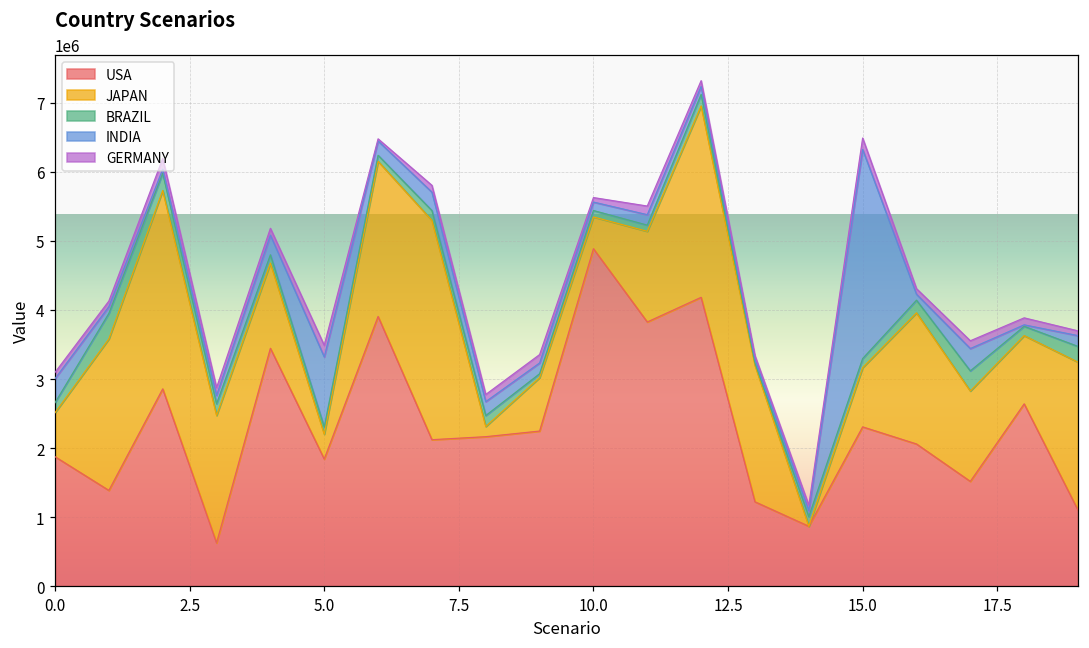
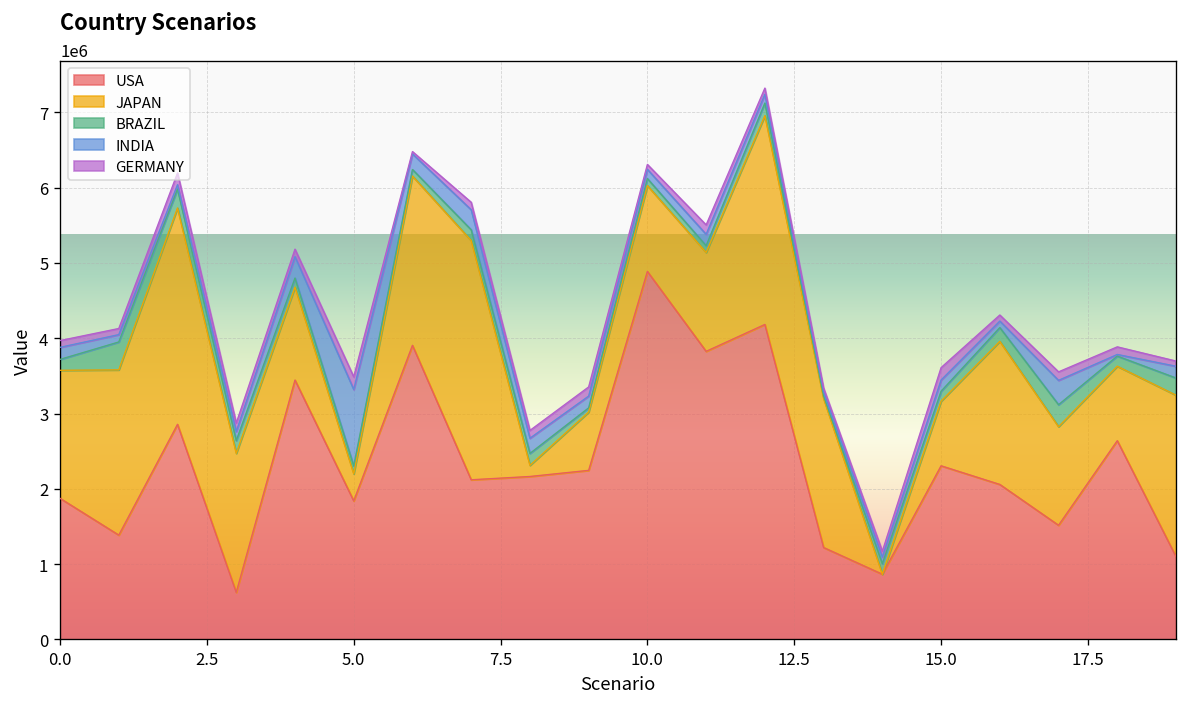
JAPAN, 0.0: 600000 -> 1700000
INDIA, 0.0: 300000 -> 200000
JAPAN, 10.0: 500000 -> 1100000
INDIA, 15.0: 3000000 -> 100000
